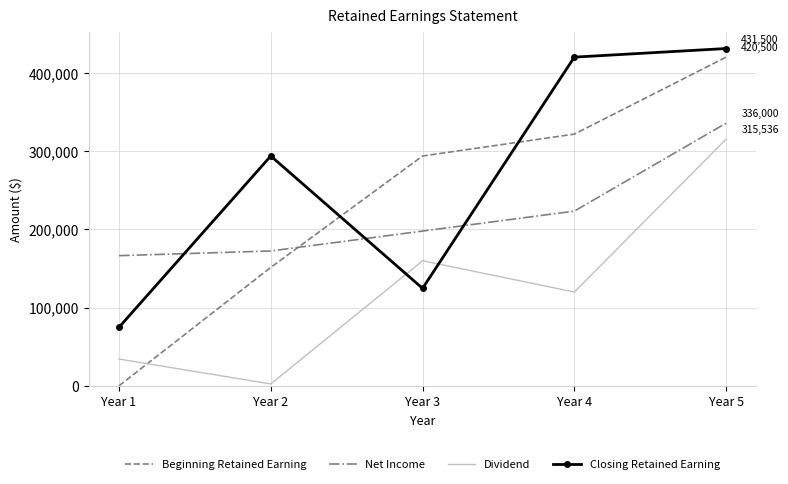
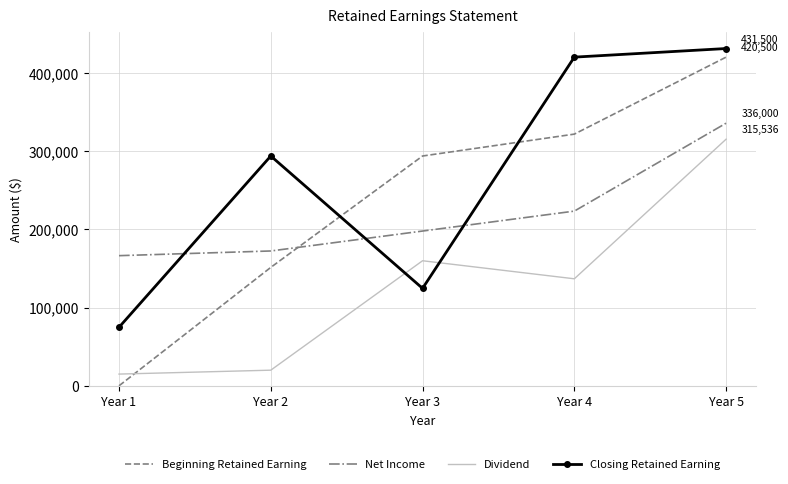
Dividend, Year 1: 30,000 -> 20,000
Dividend, Year 2: 0 -> 20,000
Dividend, Year 4: 120,000 -> 140,000
